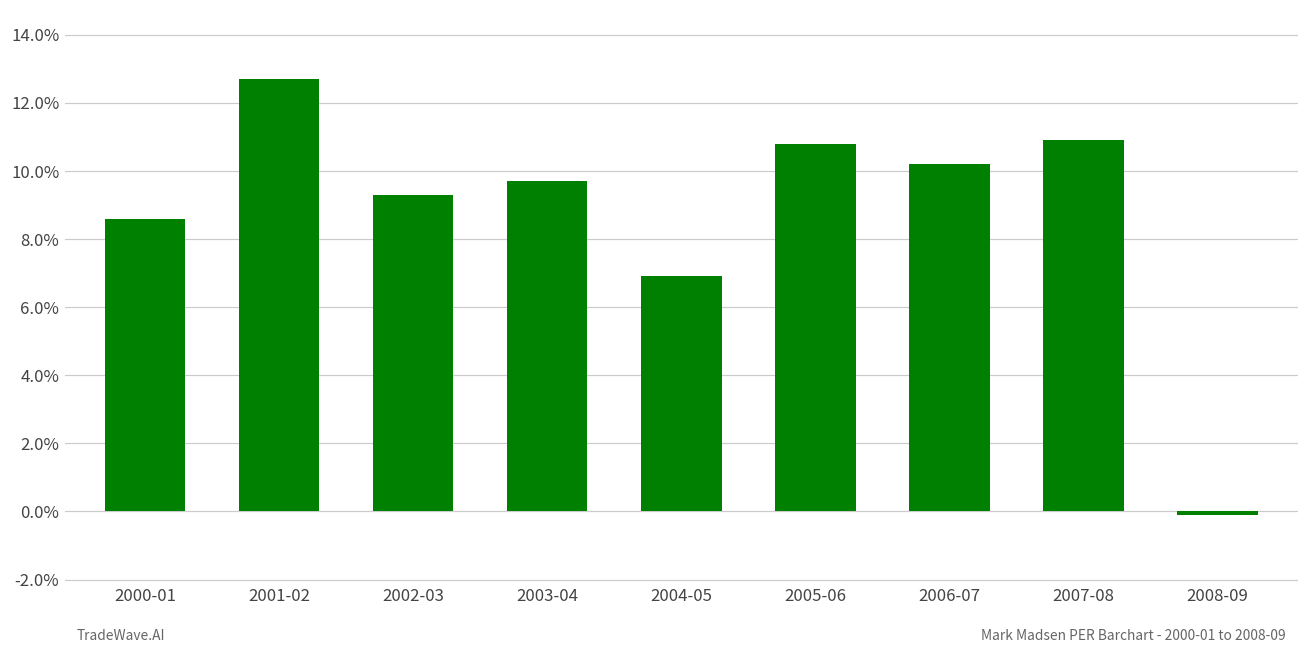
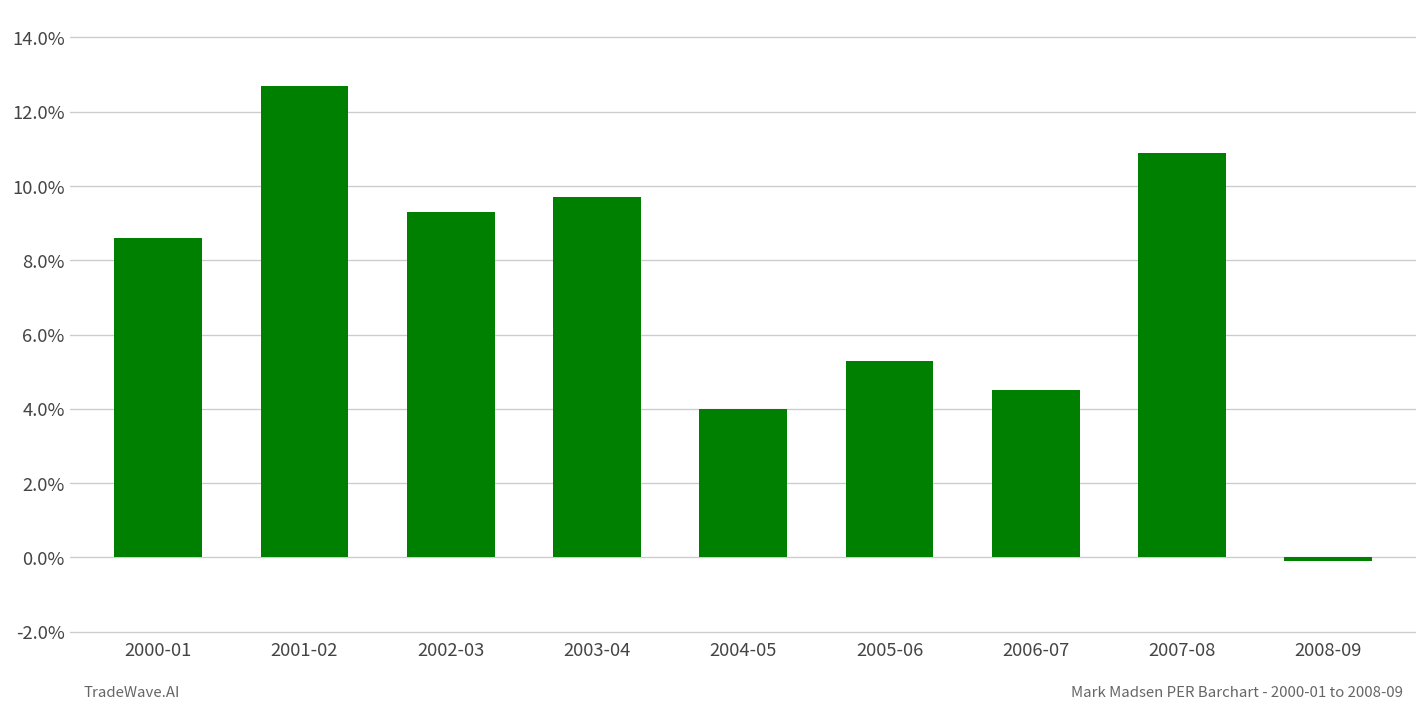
2004-05: 6.9% -> 4.0%
2005-06: 10.8% -> 5.3%
2006-07: 10.2% -> 4.5%
